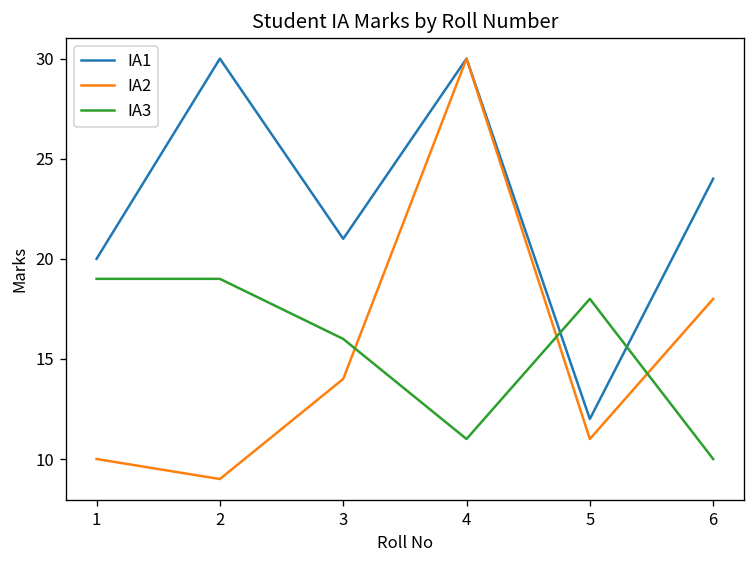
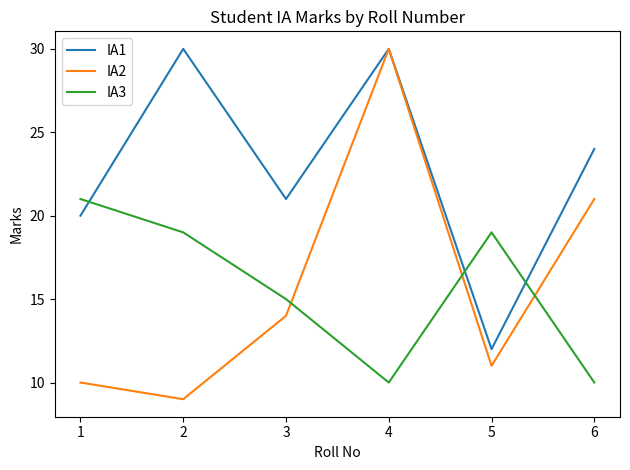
IA3, 1: 19 -> 21
IA3, 3: 16 -> 15
IA3, 4: 11 -> 10
IA3, 5: 18 -> 19
IA2, 6: 18 -> 21
